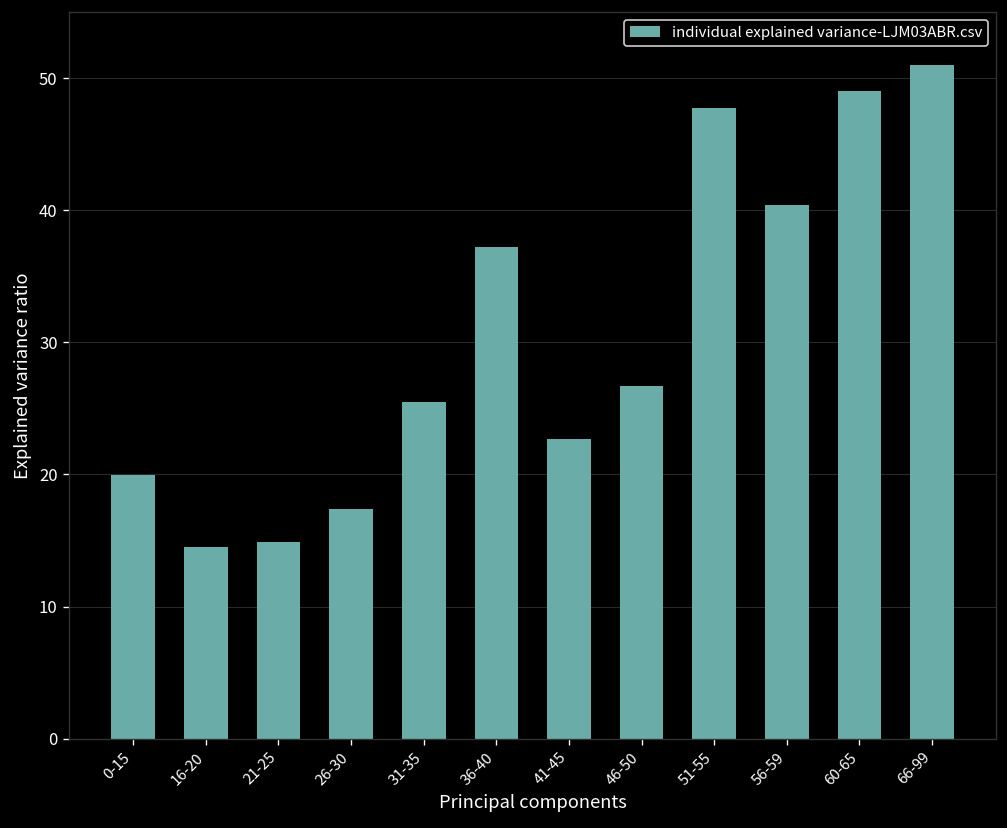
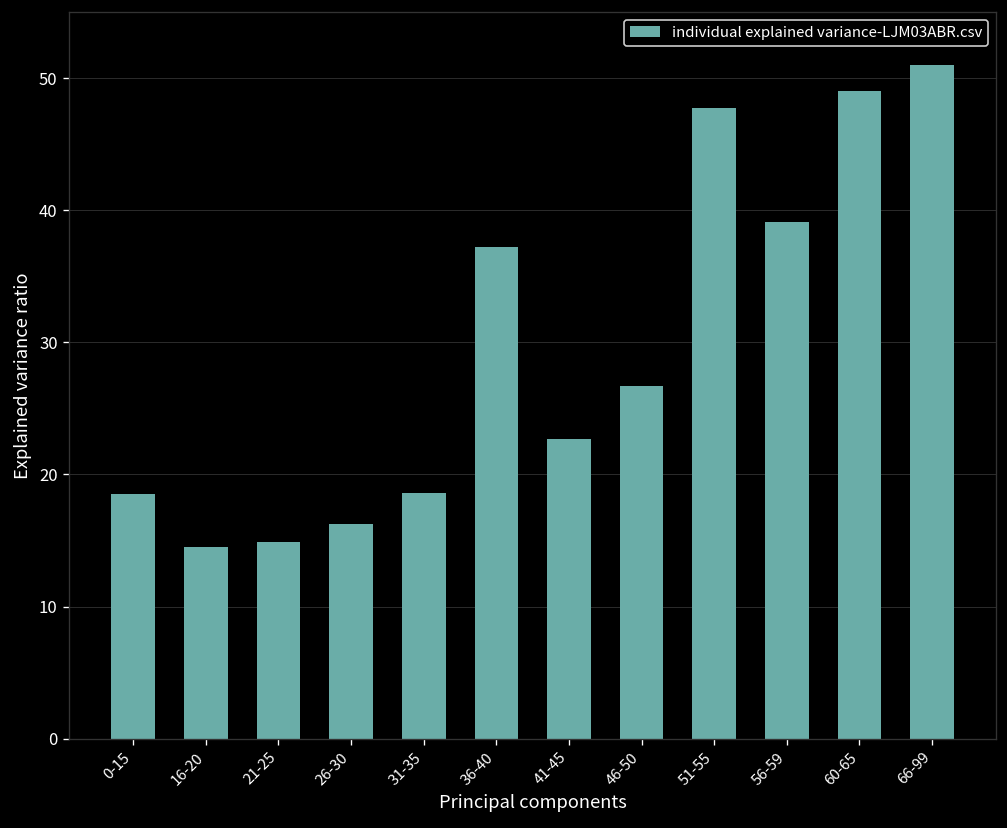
0-15: 20.0 -> 18.5
26-30: 17.4 -> 16.2
31-35: 25.5 -> 18.6
56-59: 40.4 -> 39.1
